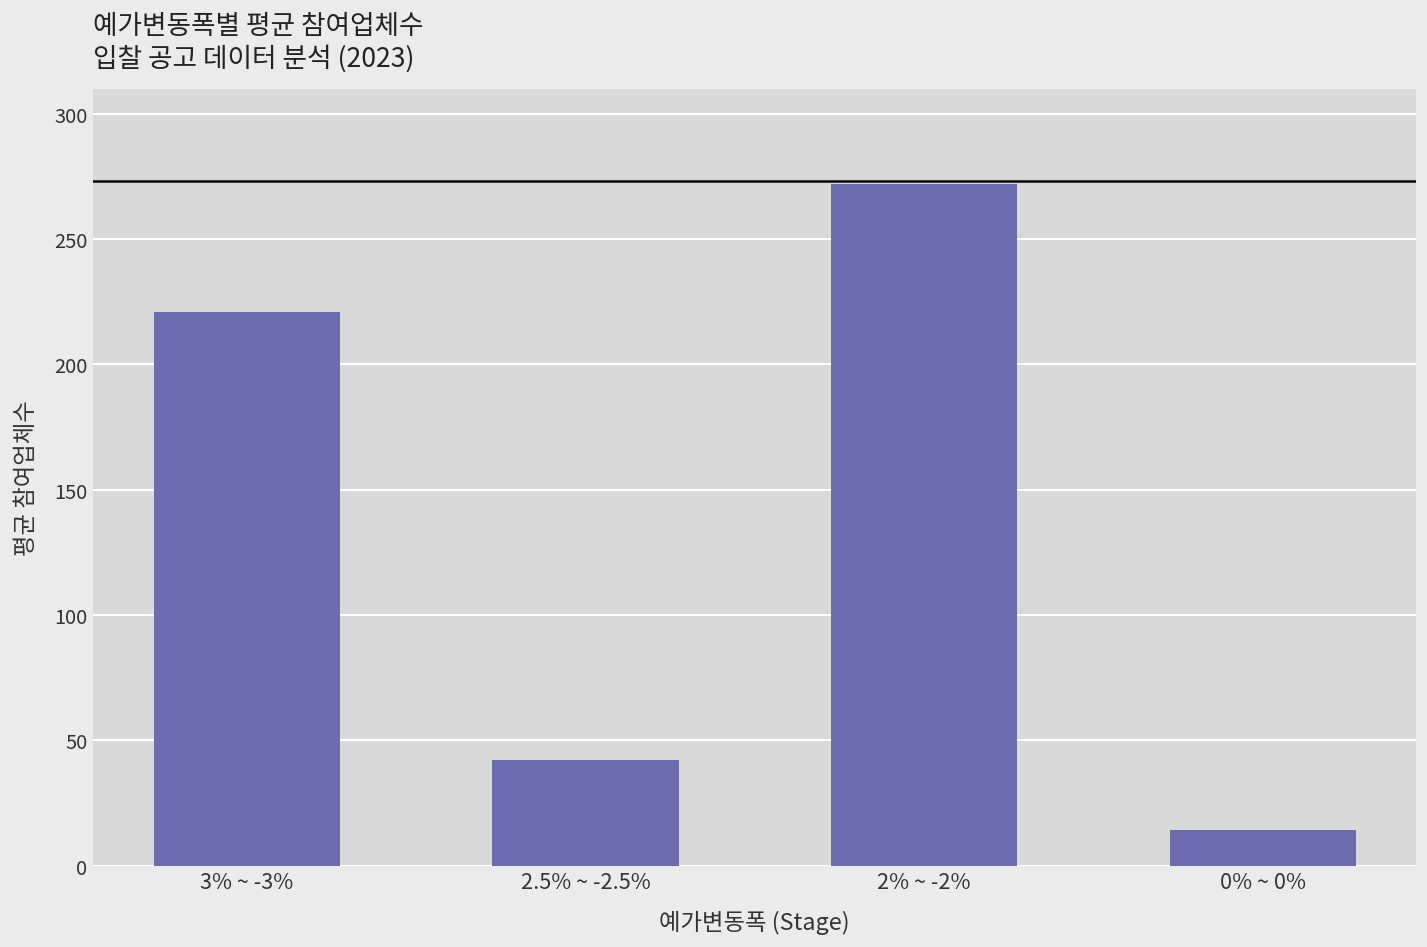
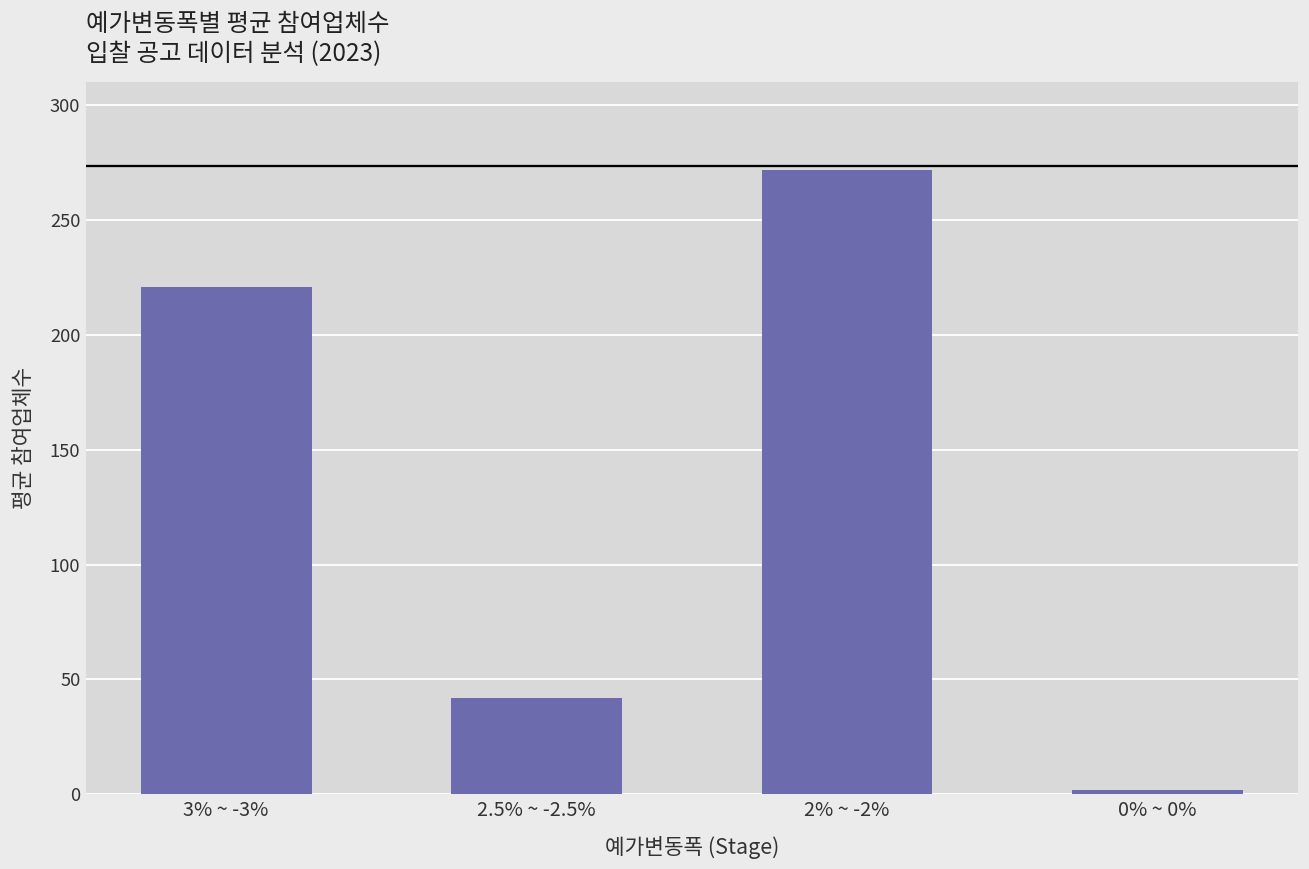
0% ~ 0%: 14 -> 2
